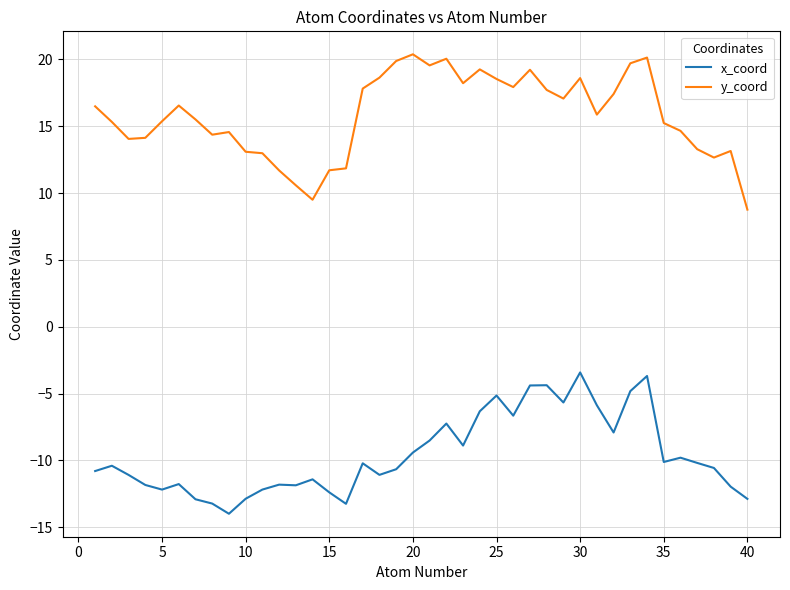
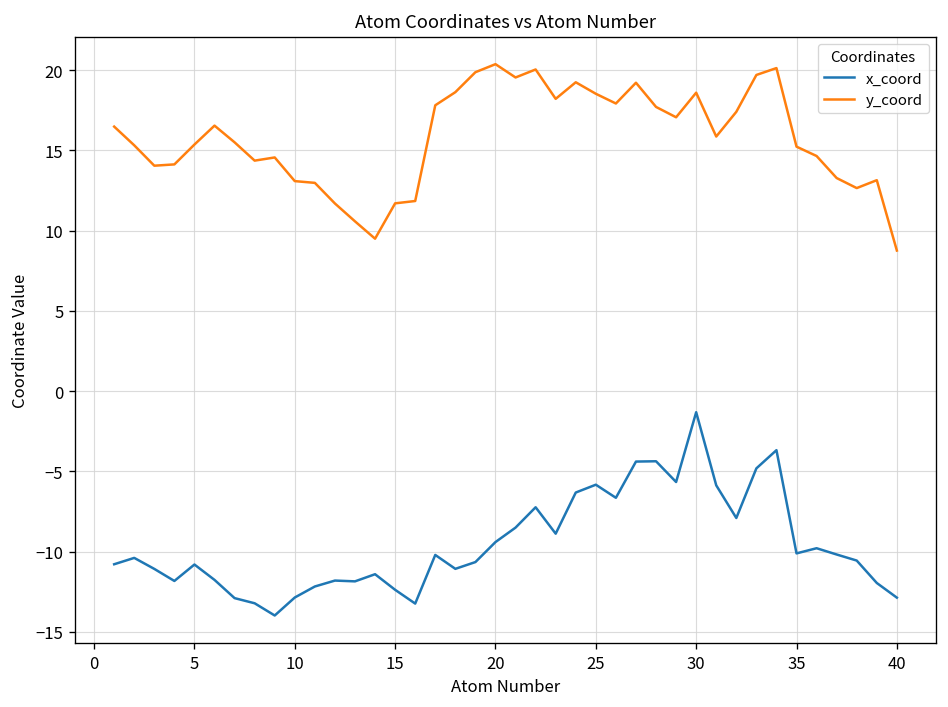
x_coord, 5: -12.2 -> -10.8
x_coord, 25: -5.1 -> -5.8
x_coord, 30: -3.4 -> -1.3
